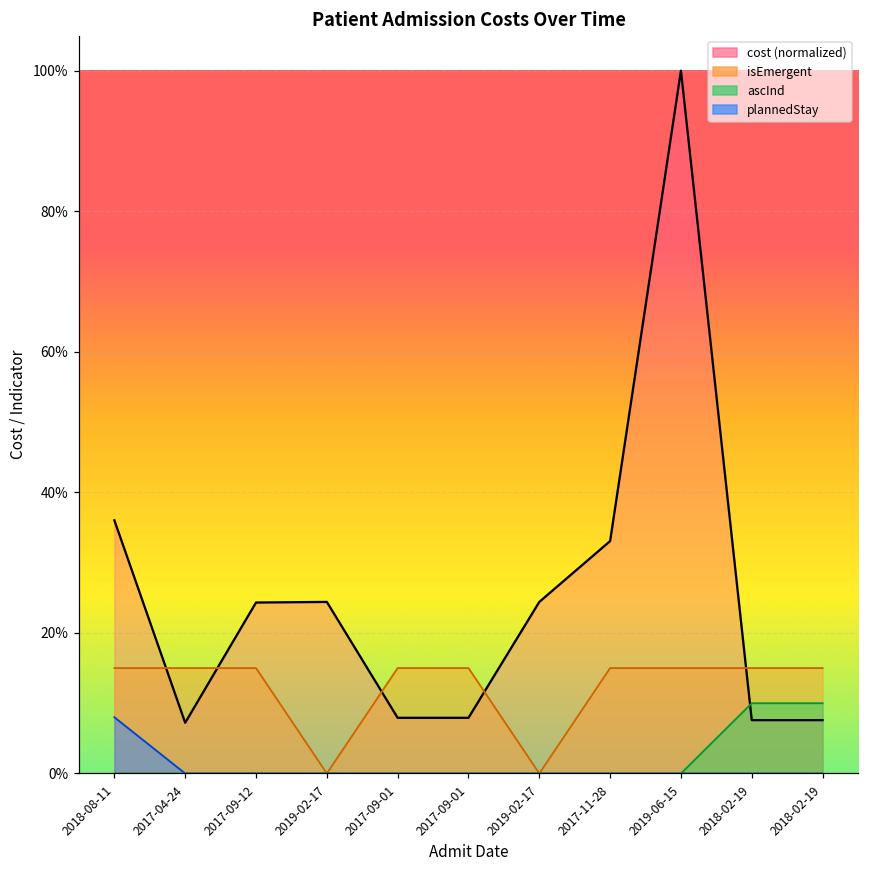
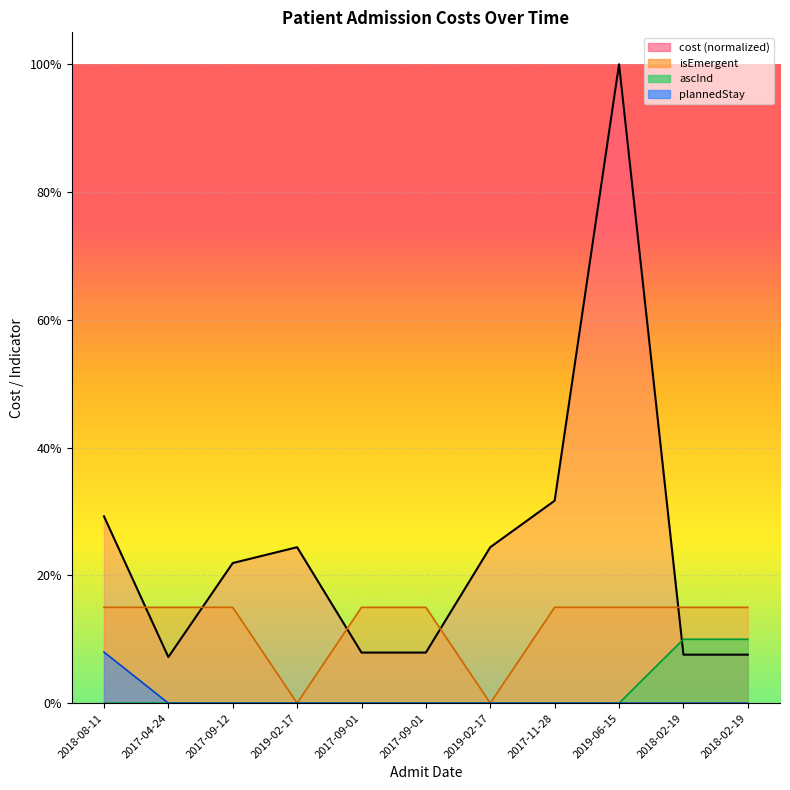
cost (normalized), 2018-08-11: 36% -> 29%
cost (normalized), 2017-09-12: 24% -> 22%
cost (normalized), 2017-11-28: 33% -> 32%
